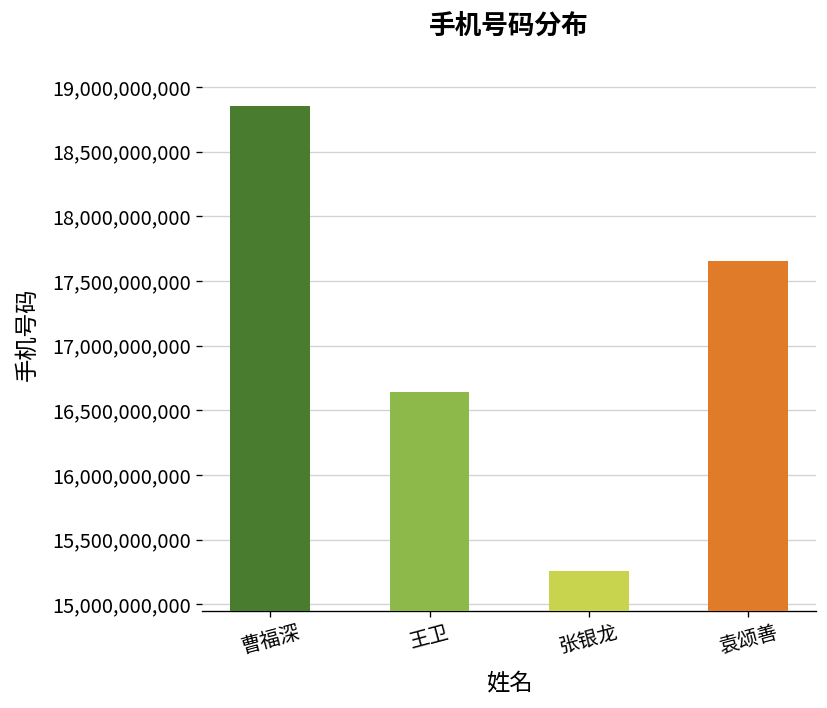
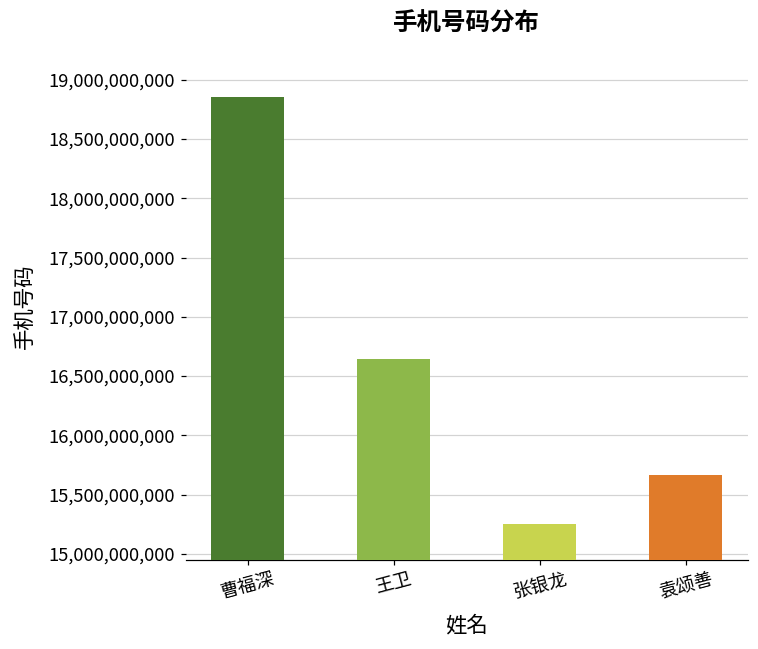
袁颂善: 17,650,000,000 -> 15,670,000,000
